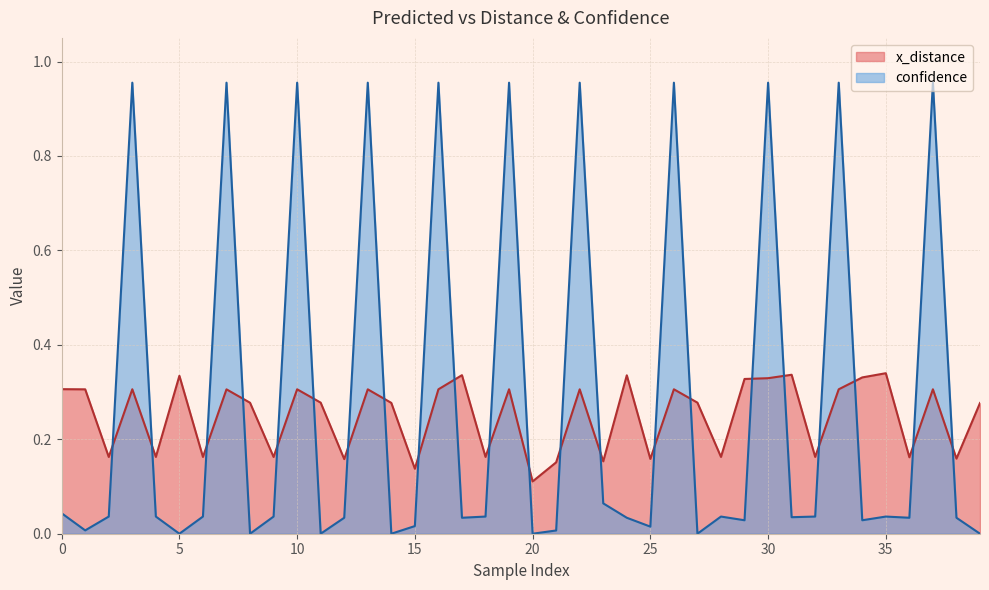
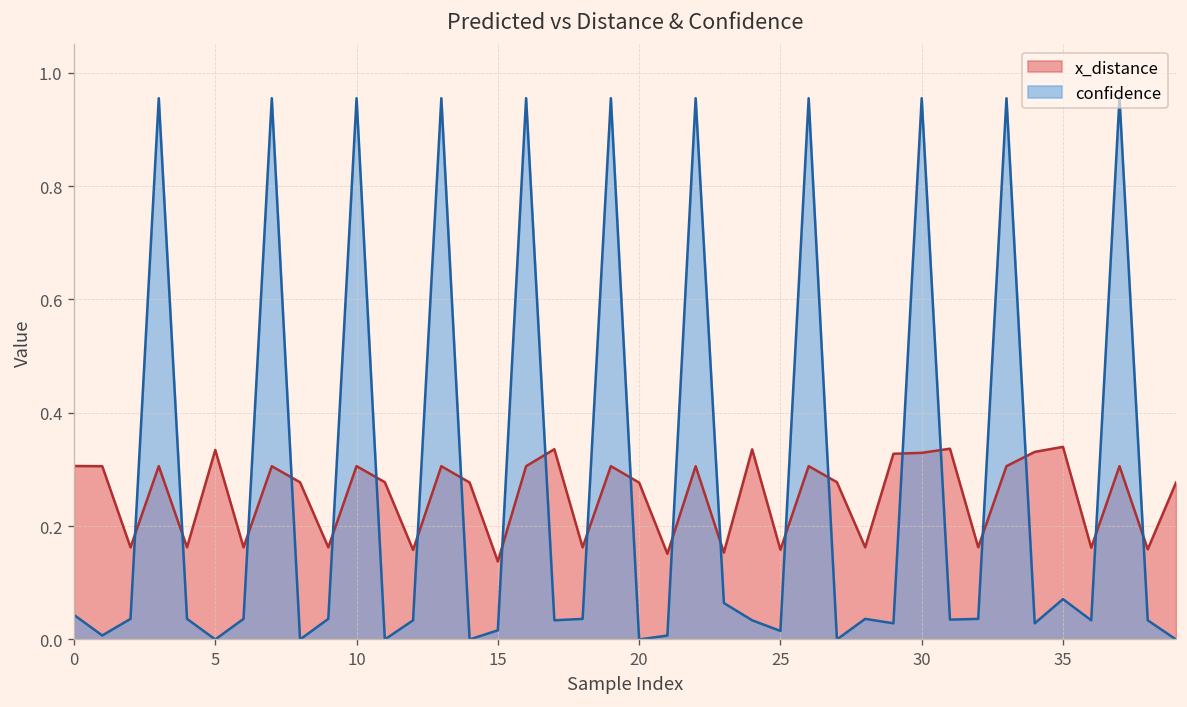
x_distance, 20: 0.11 -> 0.28
confidence, 35: 0.04 -> 0.07
